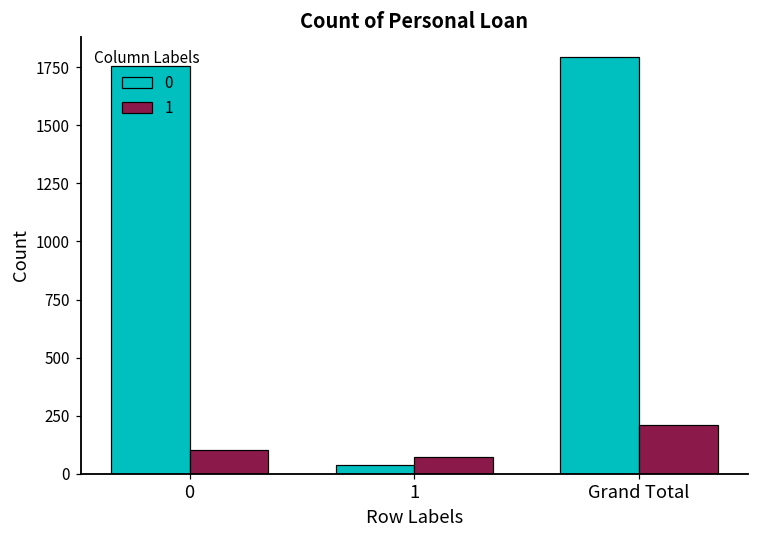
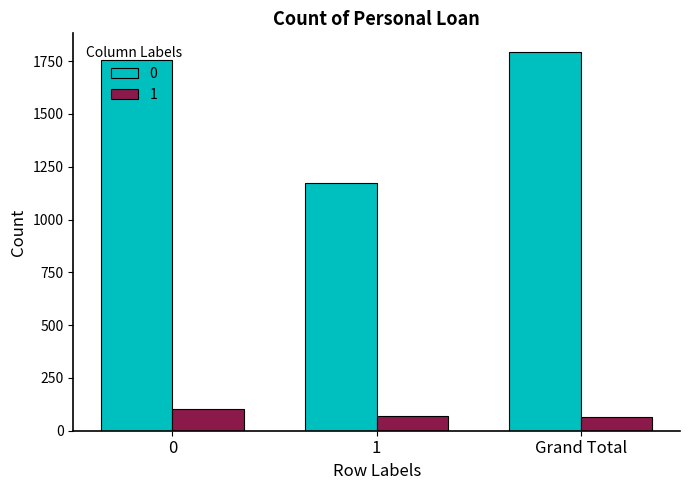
0, 1: 40 -> 1170
1, Grand Total: 210 -> 70
